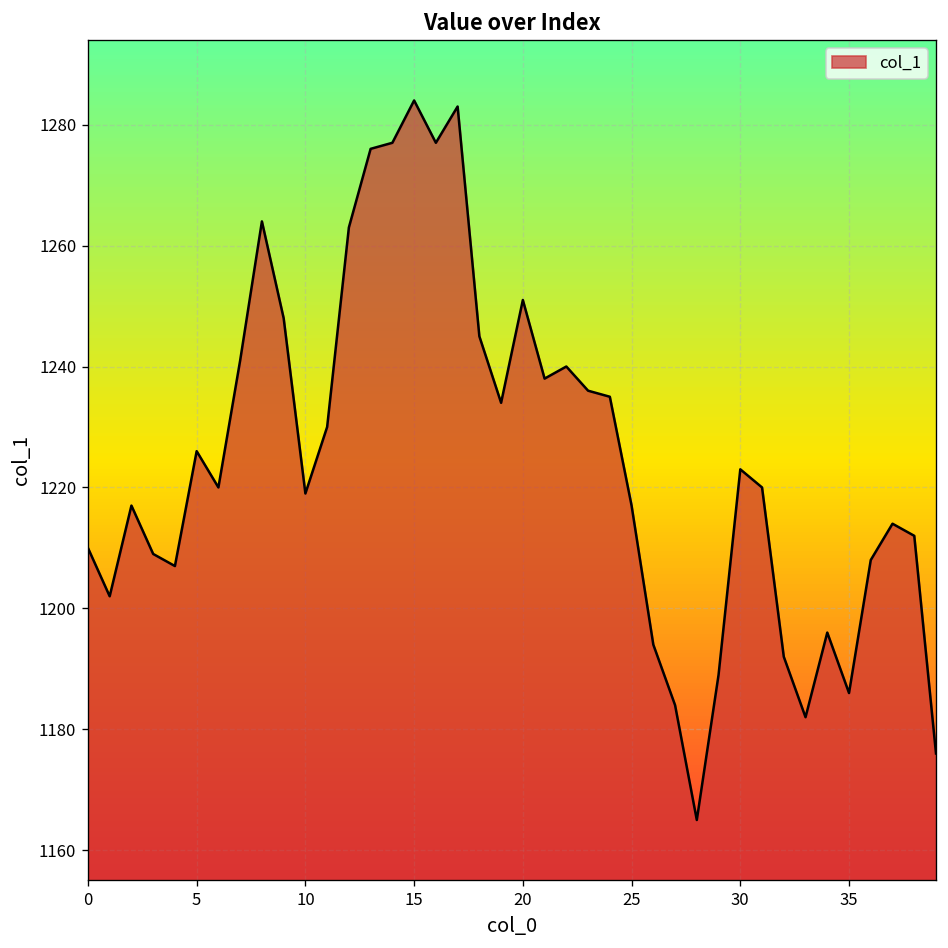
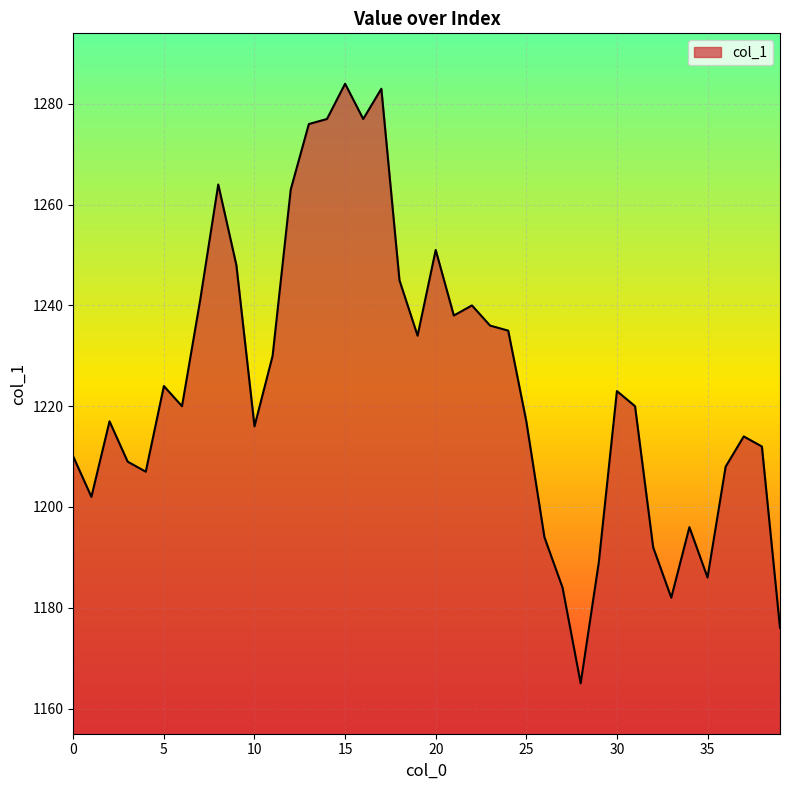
5: 1226 -> 1224
10: 1219 -> 1216
